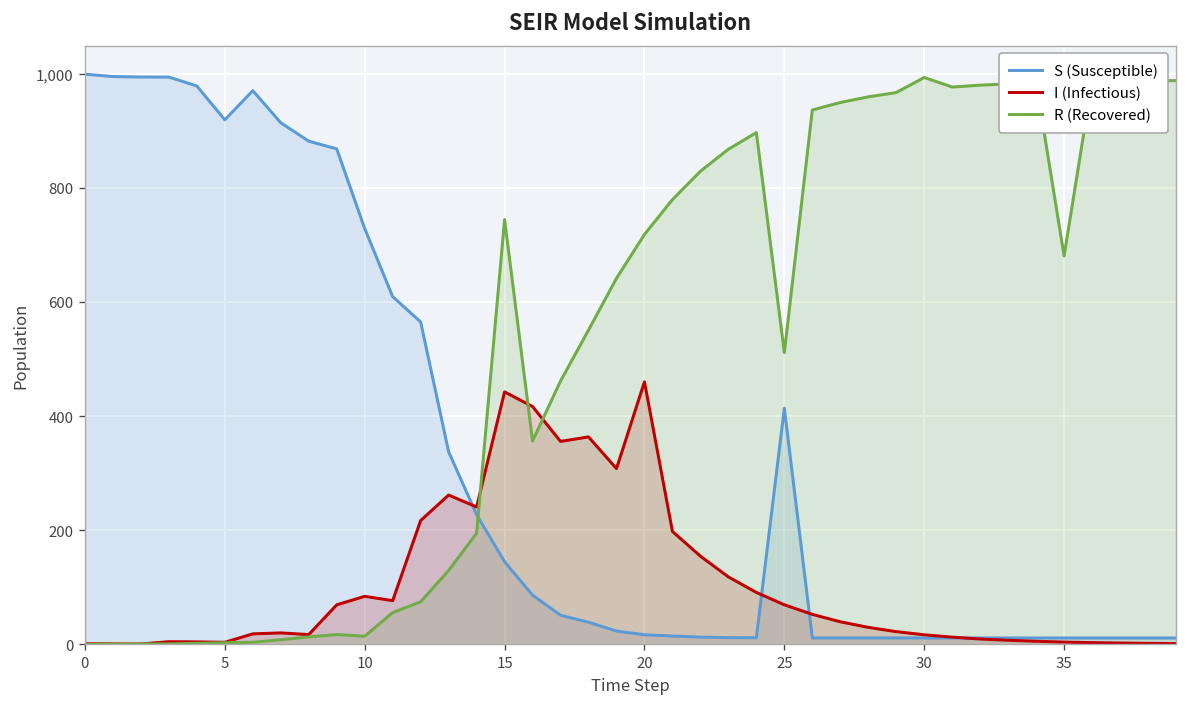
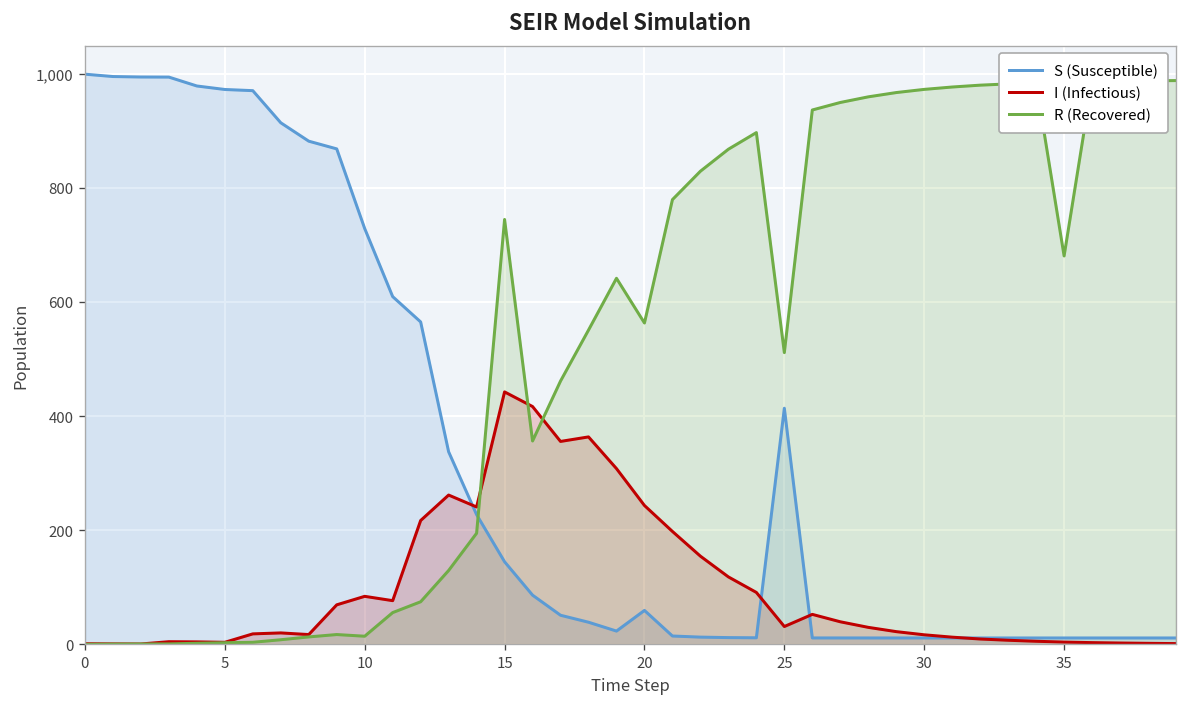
S (Susceptible), 5: 920 -> 970
S (Susceptible), 20: 20 -> 60
I (Infectious), 20: 460 -> 240
R (Recovered), 20: 720 -> 560
I (Infectious), 25: 70 -> 30
R (Recovered), 30: 990 -> 970
